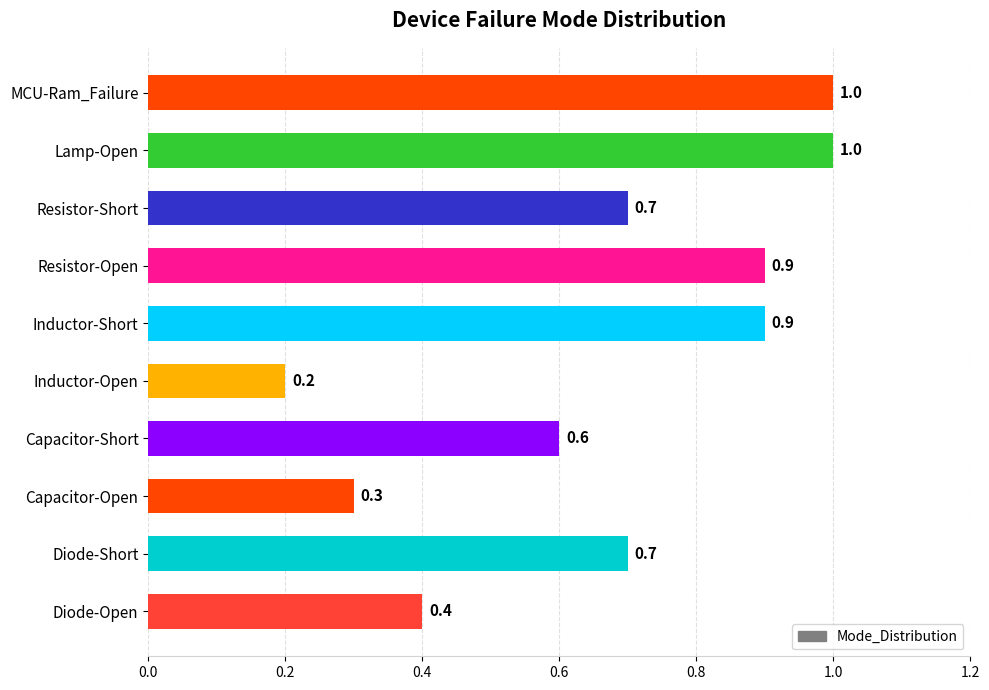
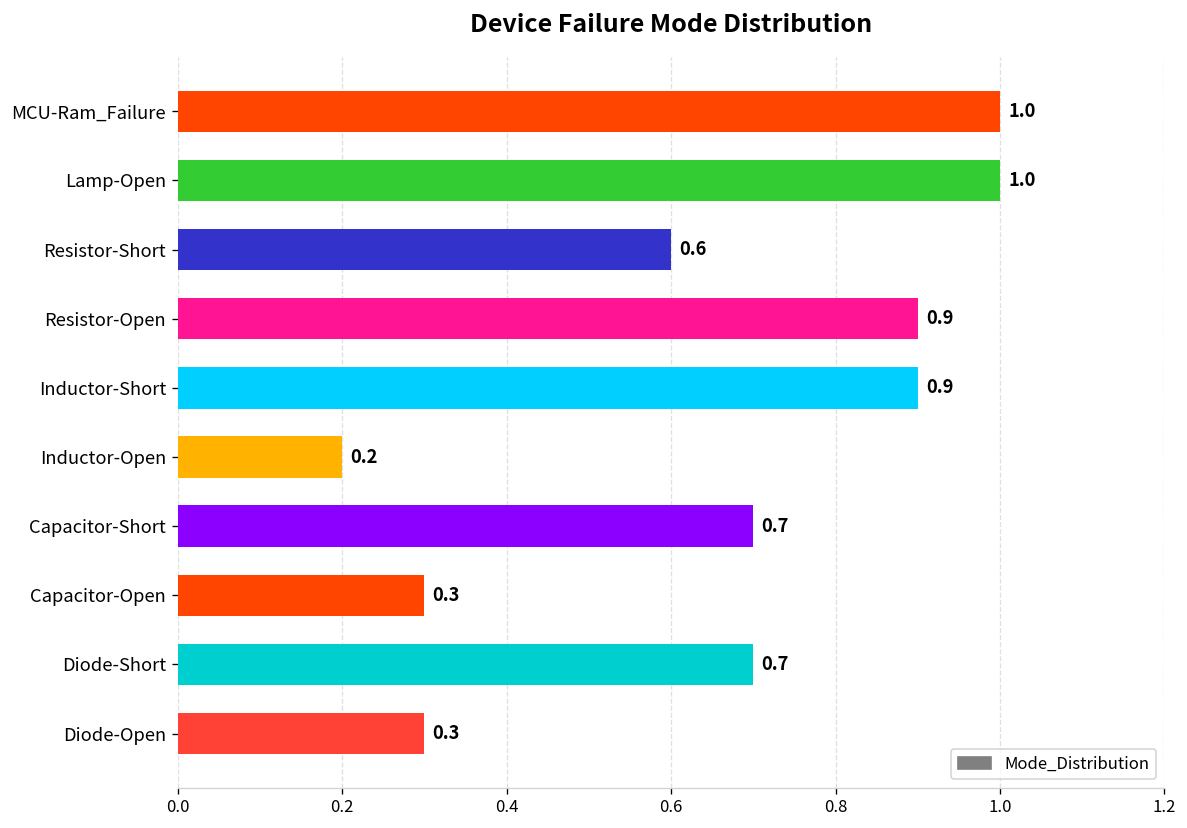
Resistor-Short: 0.7 -> 0.6
Capacitor-Short: 0.6 -> 0.7
Diode-Open: 0.4 -> 0.3
